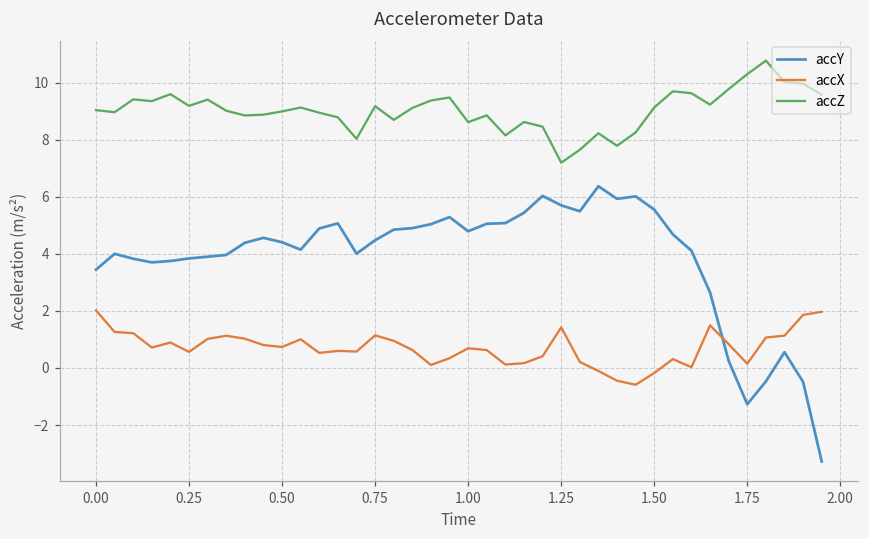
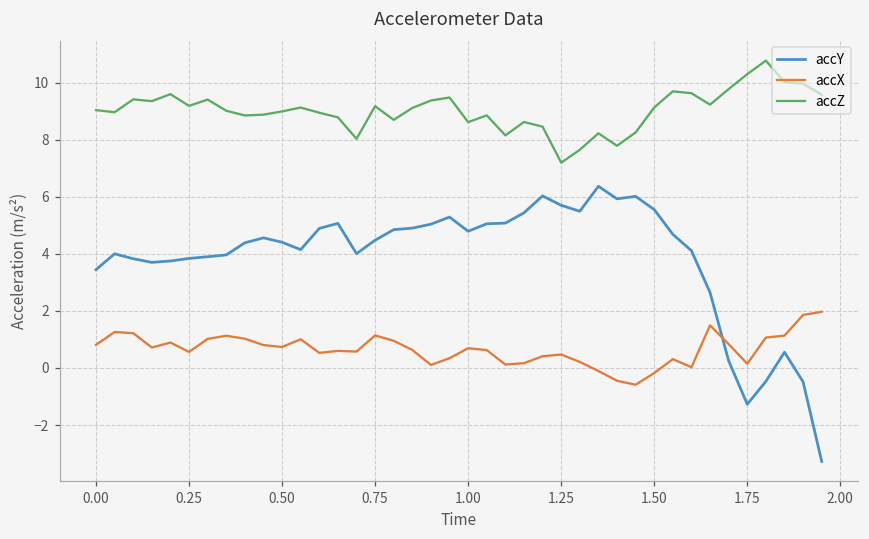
accX, 0.00: 2.0 -> 0.8
accX, 1.25: 1.4 -> 0.5
